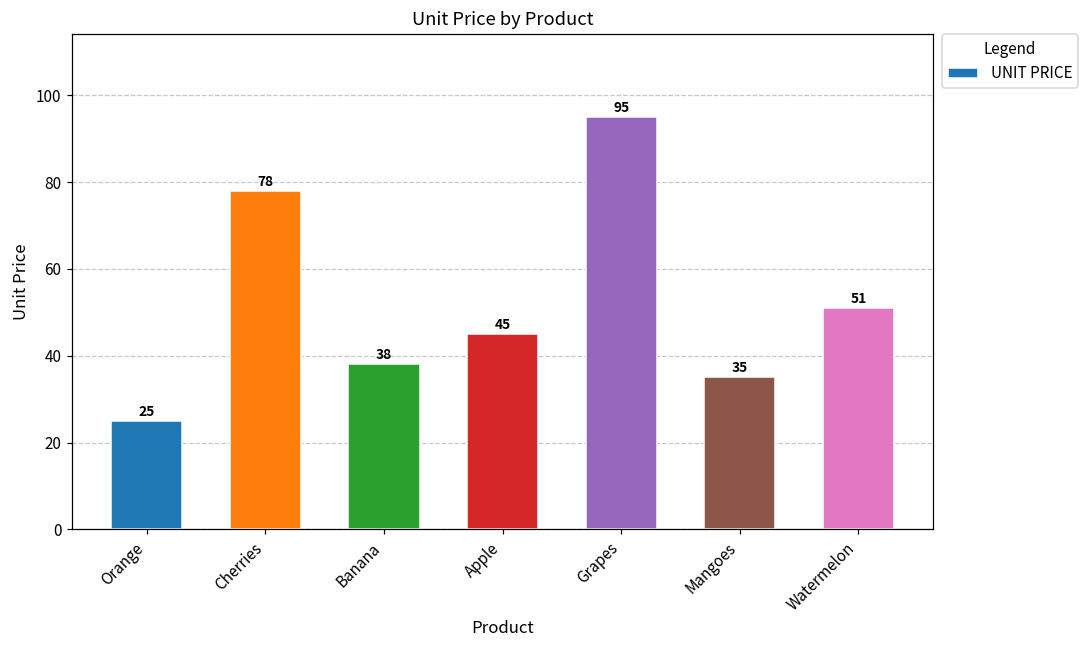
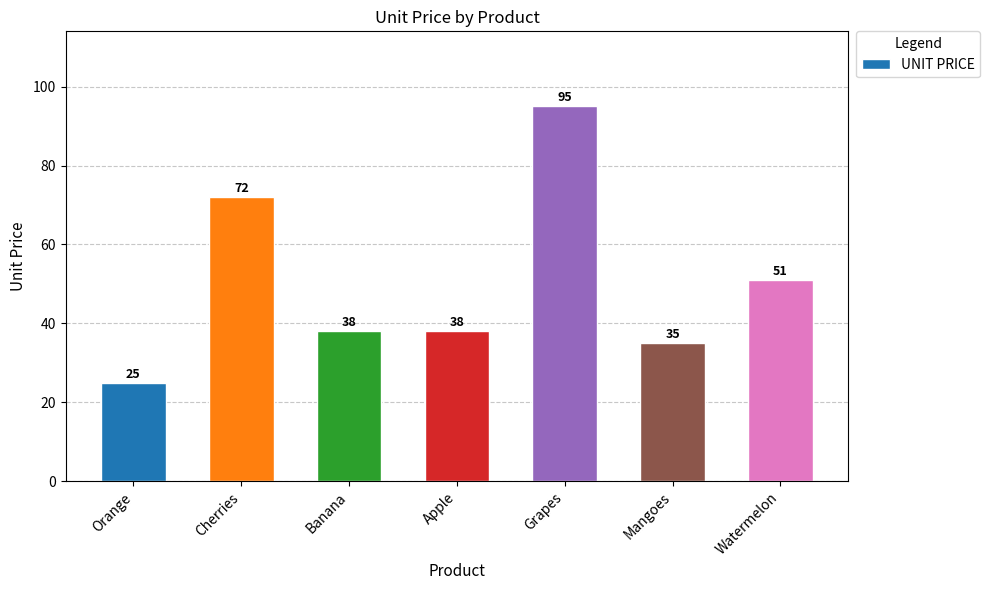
Cherries: 78 -> 72
Apple: 45 -> 38
